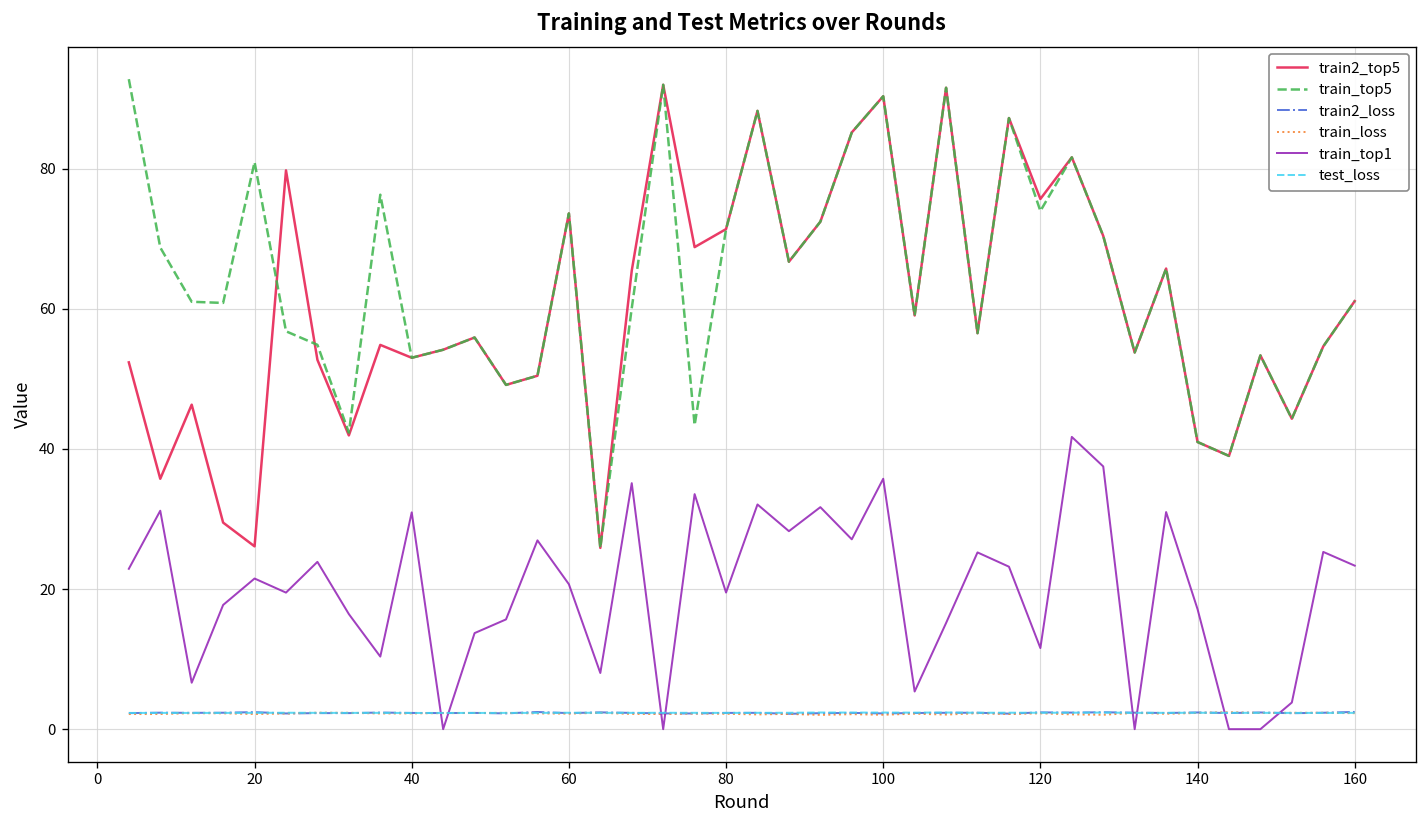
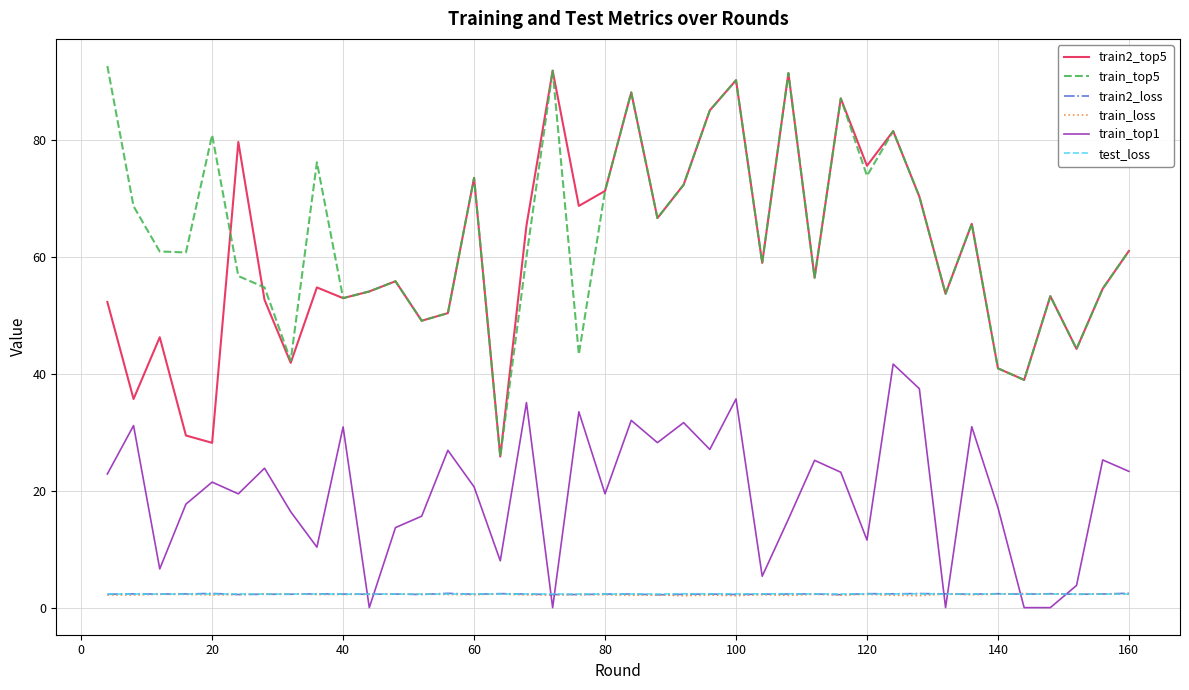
train2_top5, 20: 26 -> 28
